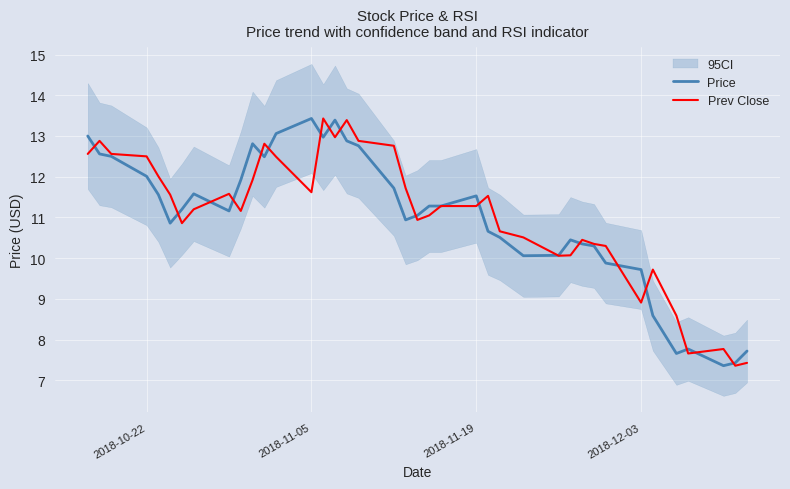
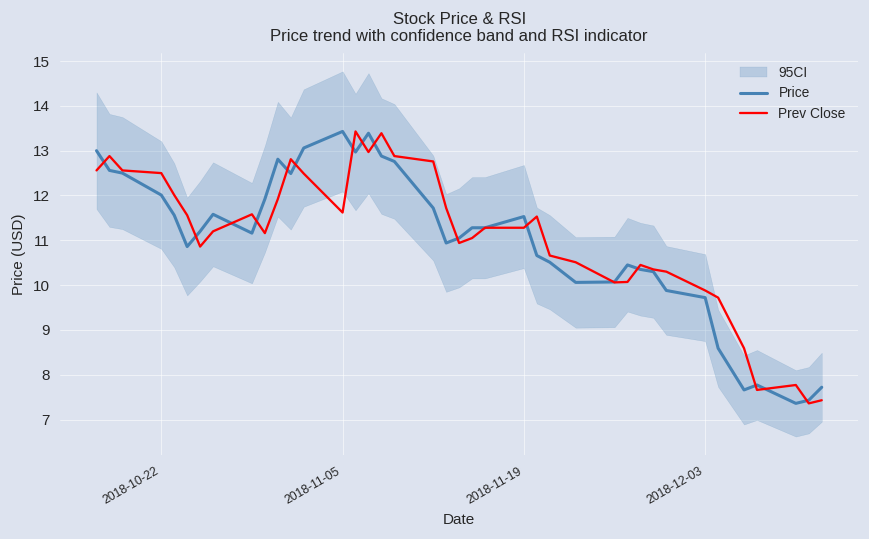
Prev Close, 2018-12-03: 8.9 -> 9.9
